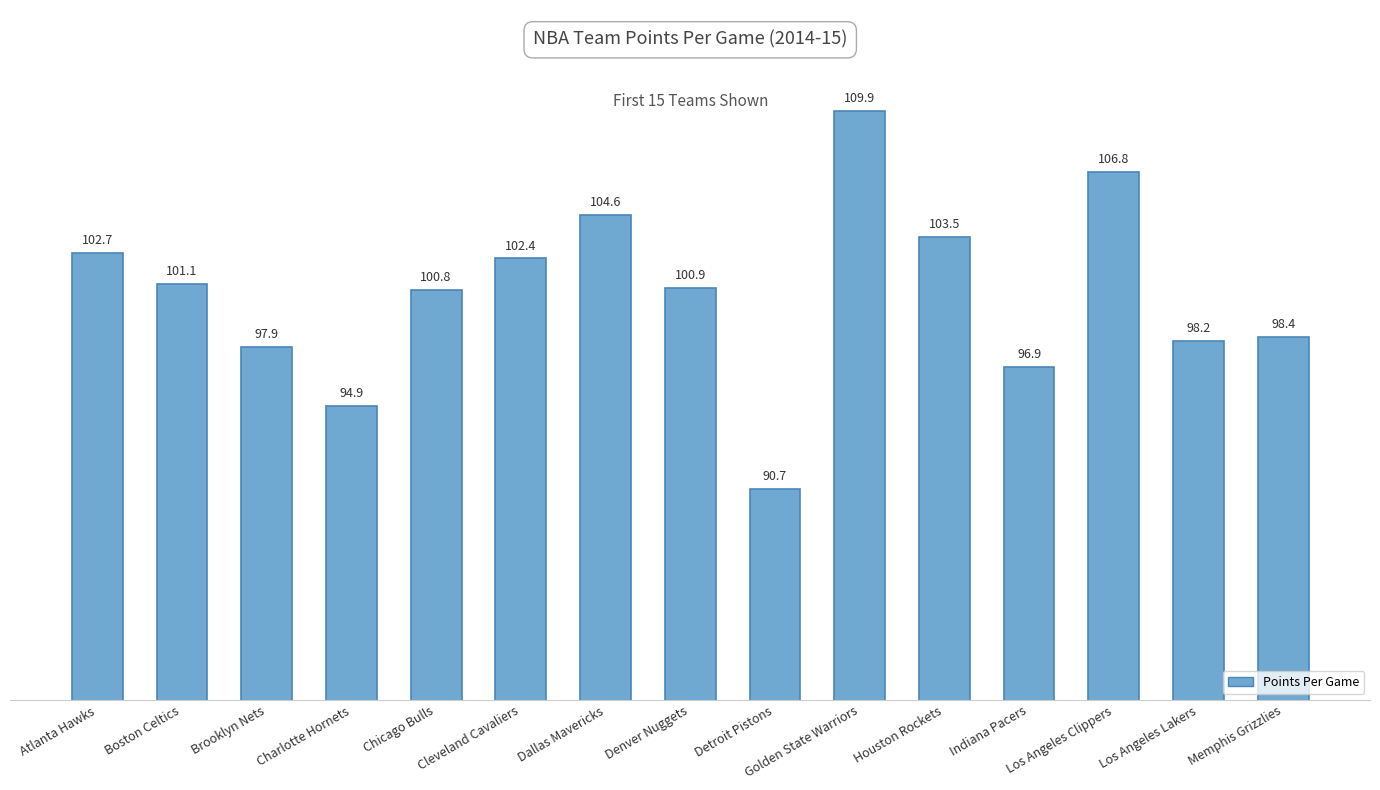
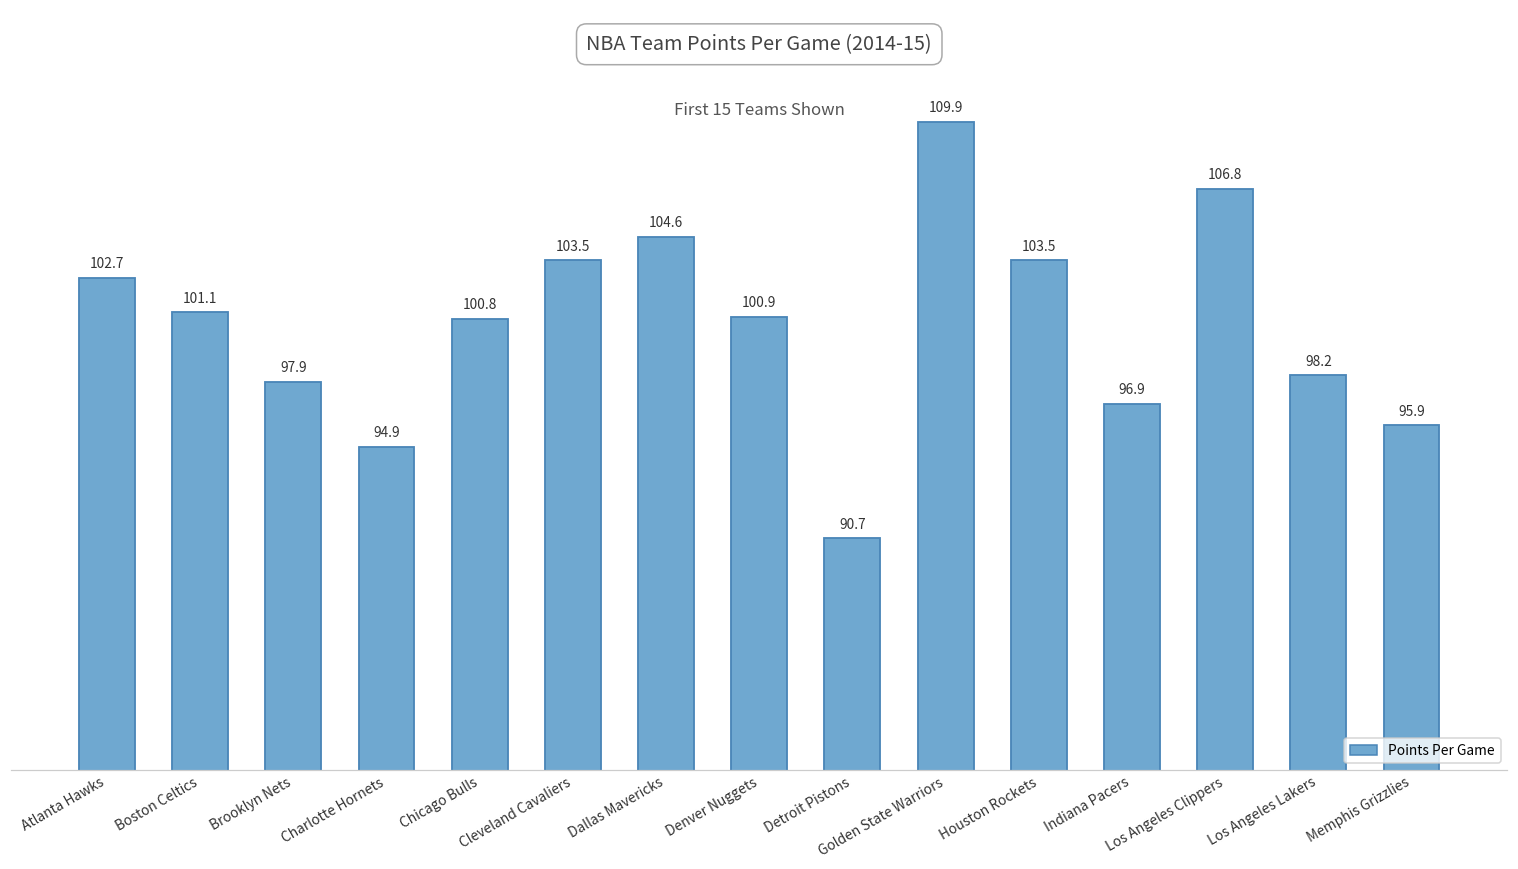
Cleveland Cavaliers: 102.4 -> 103.5
Memphis Grizzlies: 98.4 -> 95.9
